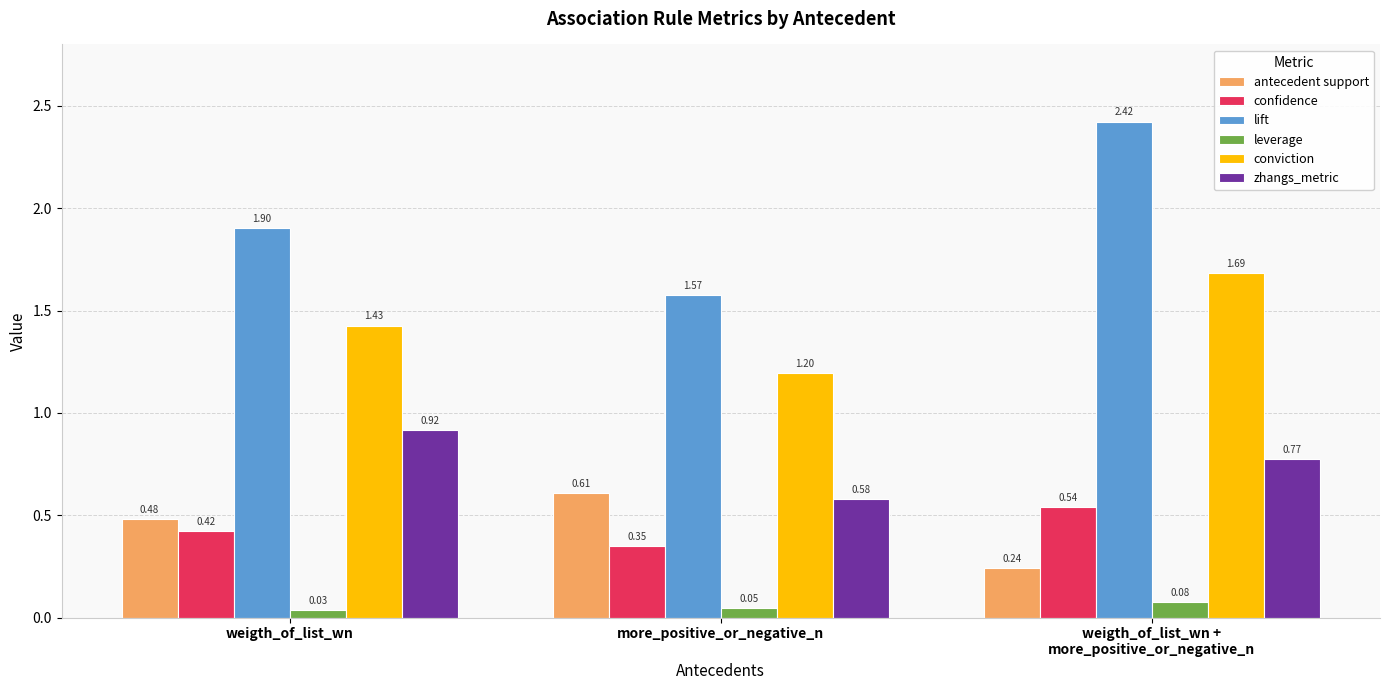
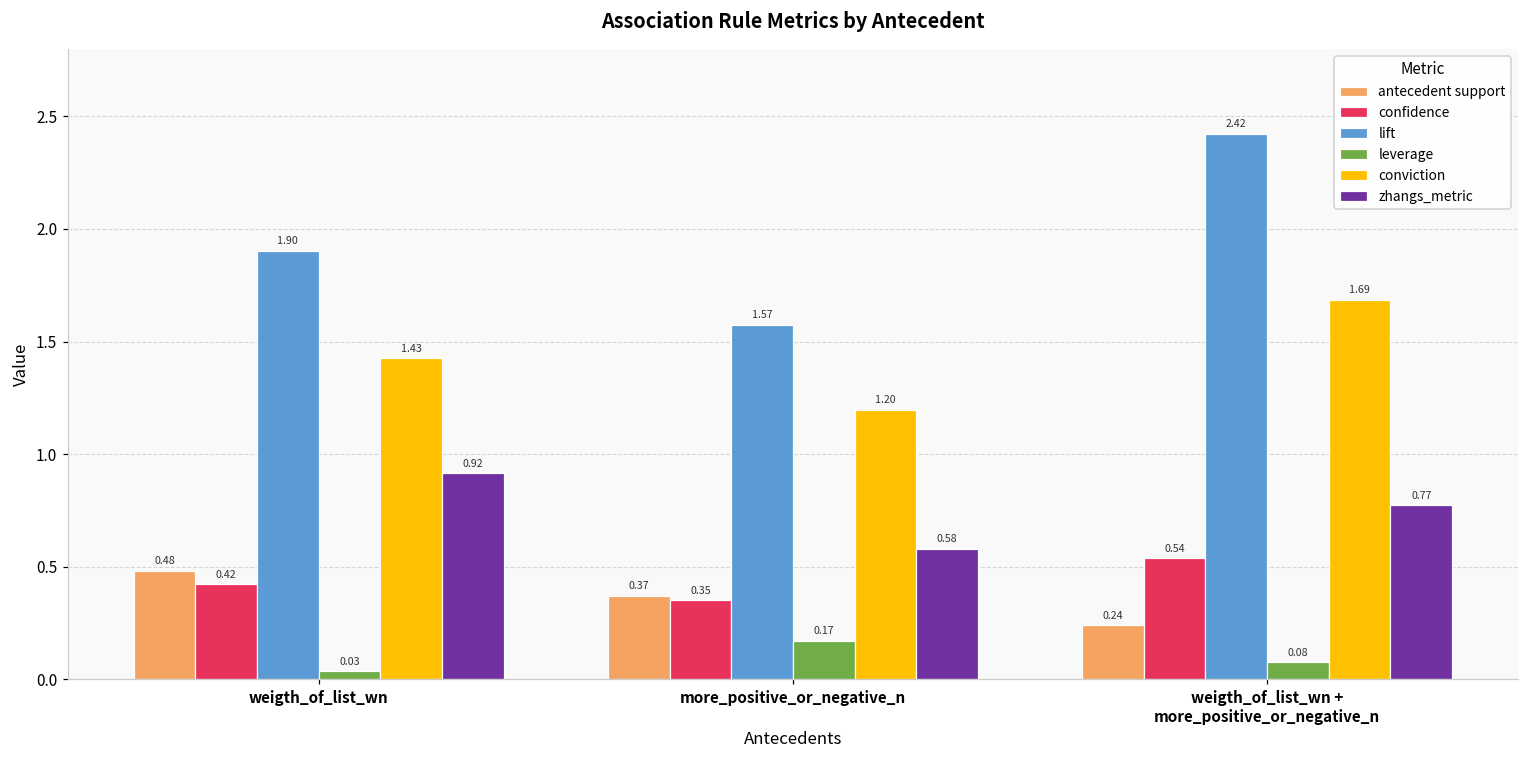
antecedent support, more_positive_or_negative_n: 0.61 -> 0.37
leverage, more_positive_or_negative_n: 0.05 -> 0.17
